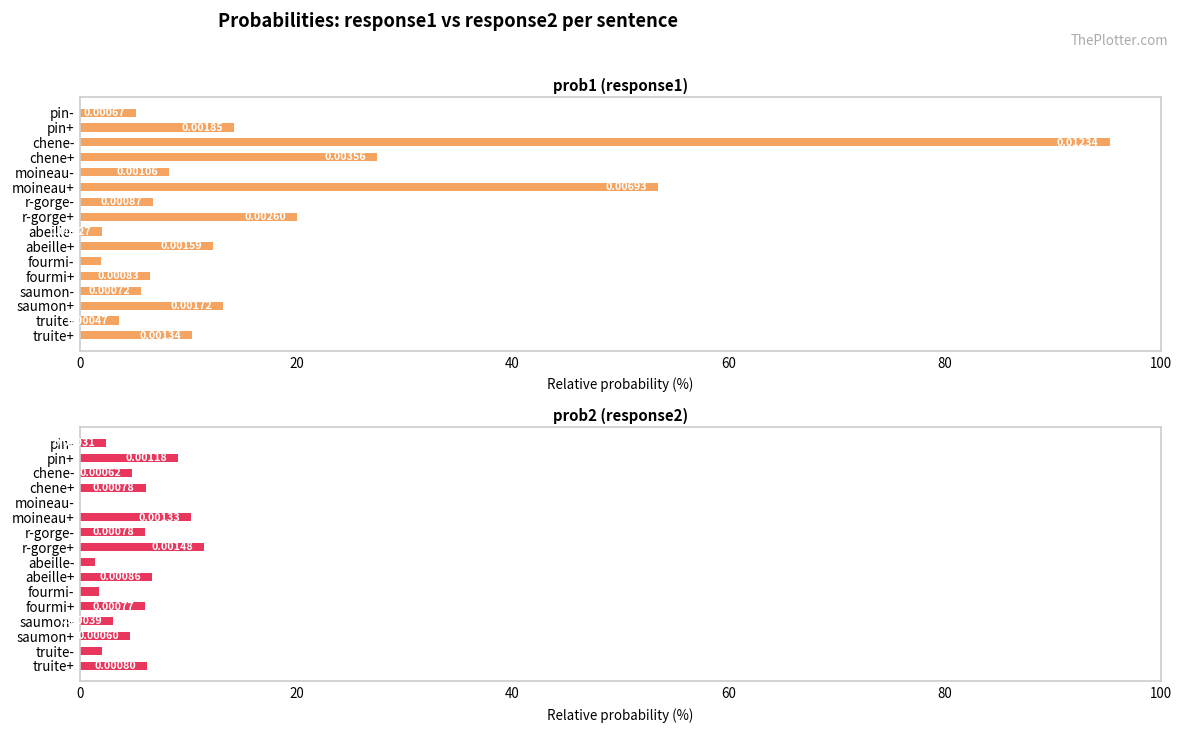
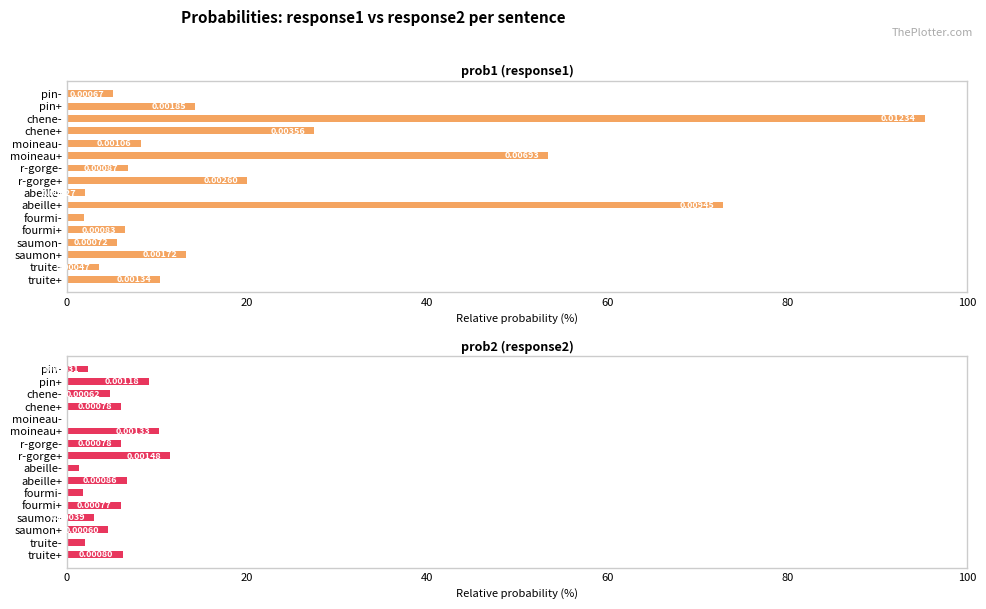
prob1 (response1), abeille+: 0.00159 -> 0.00945
